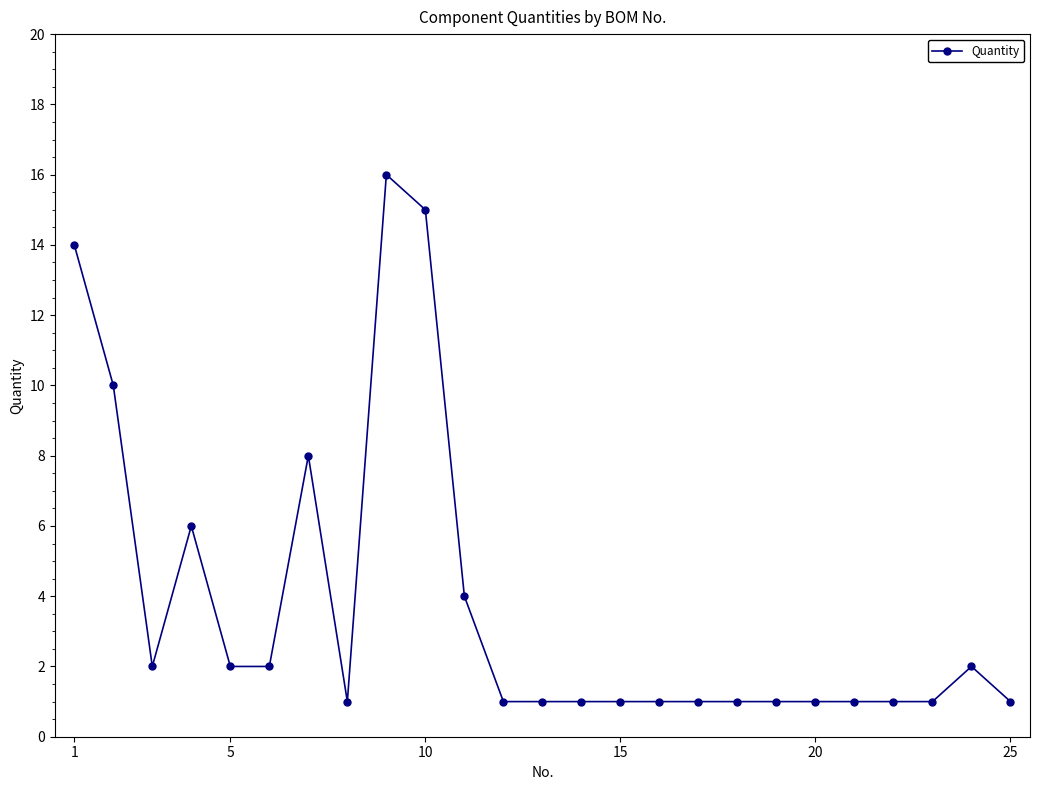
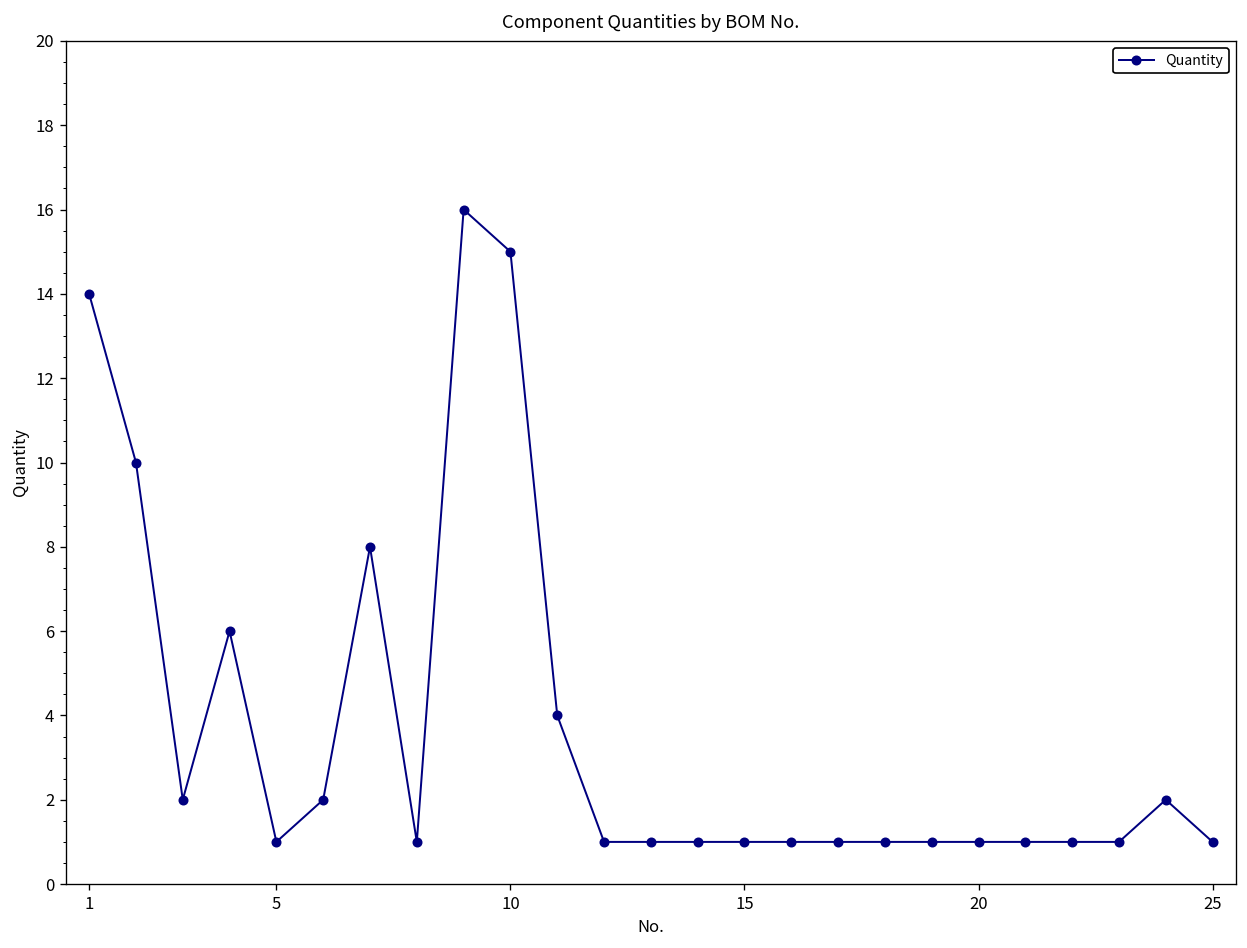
5: 2 -> 1
